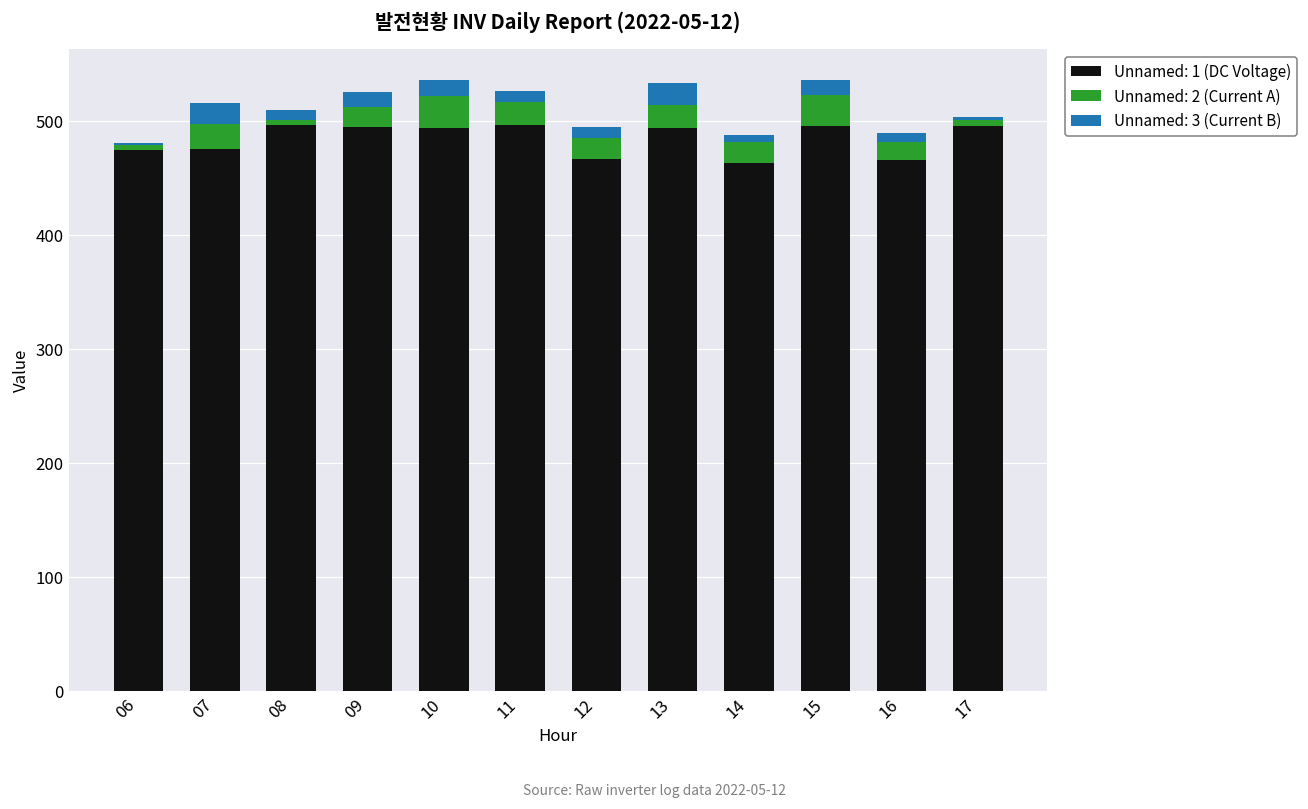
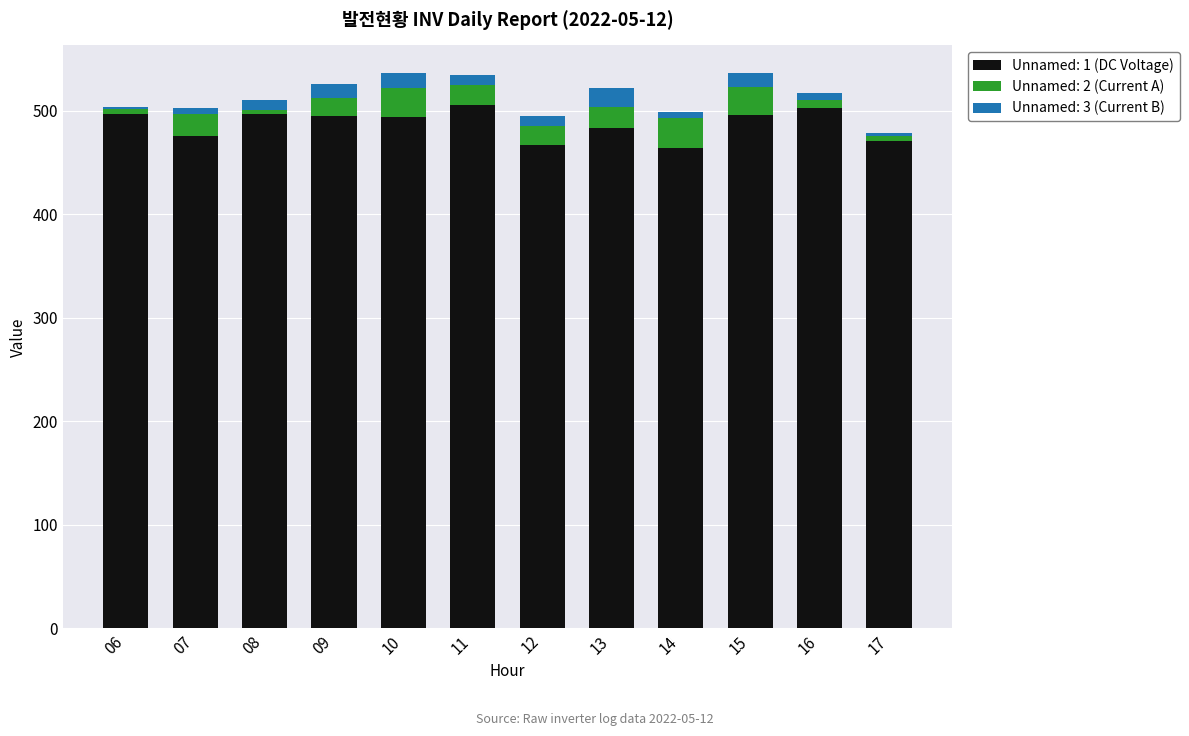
Unnamed: 1 (DC Voltage), 06: 475 -> 497
Unnamed: 3 (Current B), 07: 19 -> 5
Unnamed: 1 (DC Voltage), 11: 497 -> 505
Unnamed: 1 (DC Voltage), 13: 494 -> 483
Unnamed: 2 (Current A), 14: 19 -> 30
Unnamed: 1 (DC Voltage), 16: 466 -> 503
Unnamed: 2 (Current A), 16: 15 -> 7
Unnamed: 1 (DC Voltage), 17: 496 -> 471
